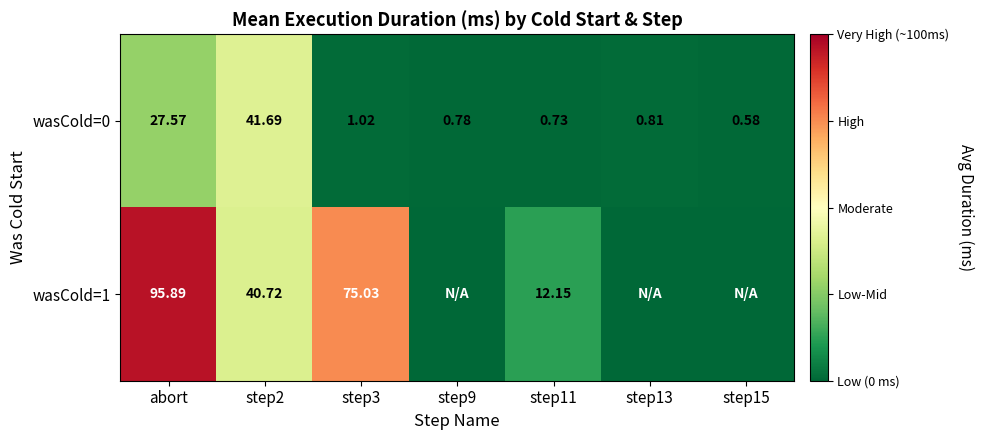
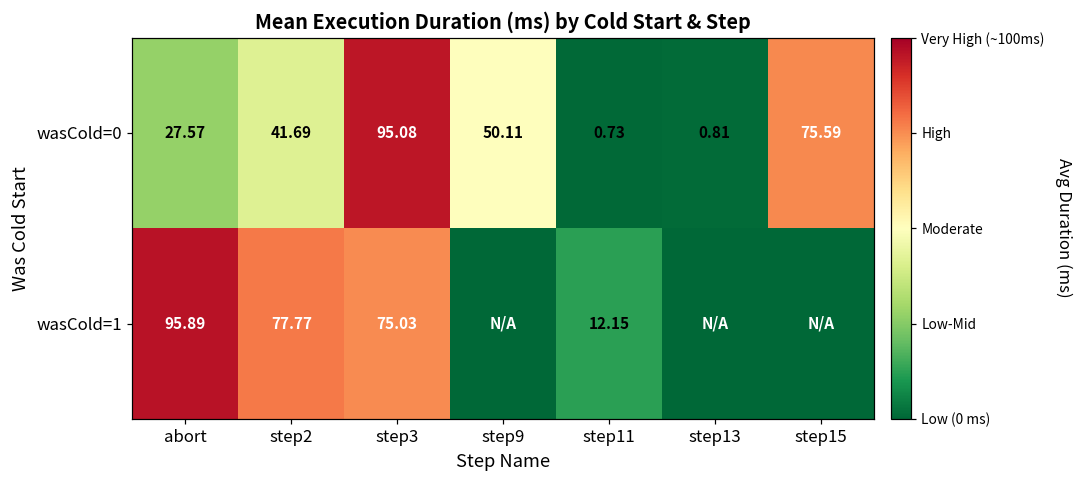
wasCold=0, step3: 1.02 -> 95.08
wasCold=0, step9: 0.78 -> 50.11
wasCold=0, step15: 0.58 -> 75.59
wasCold=1, step2: 40.72 -> 77.77
